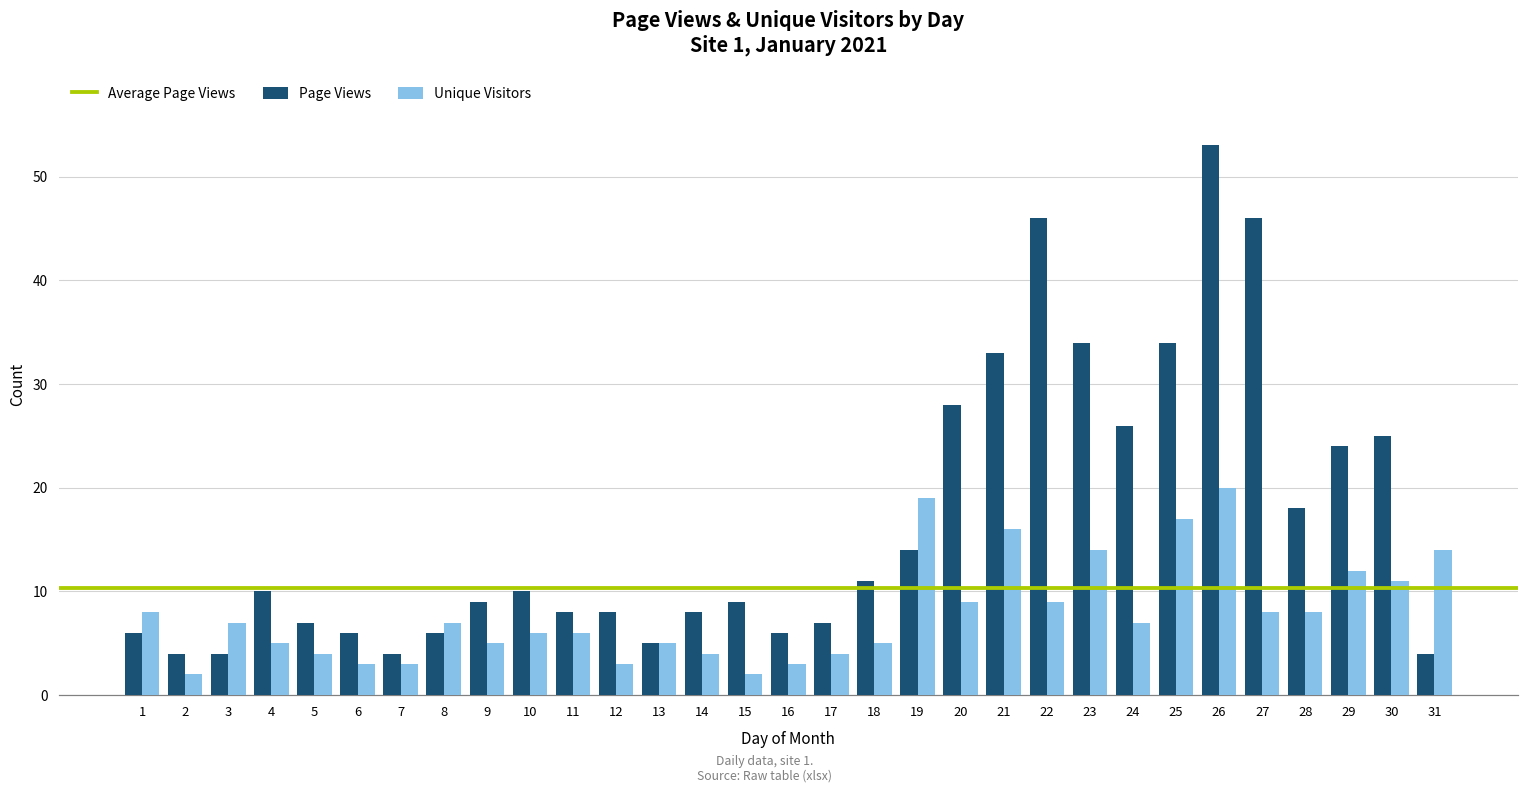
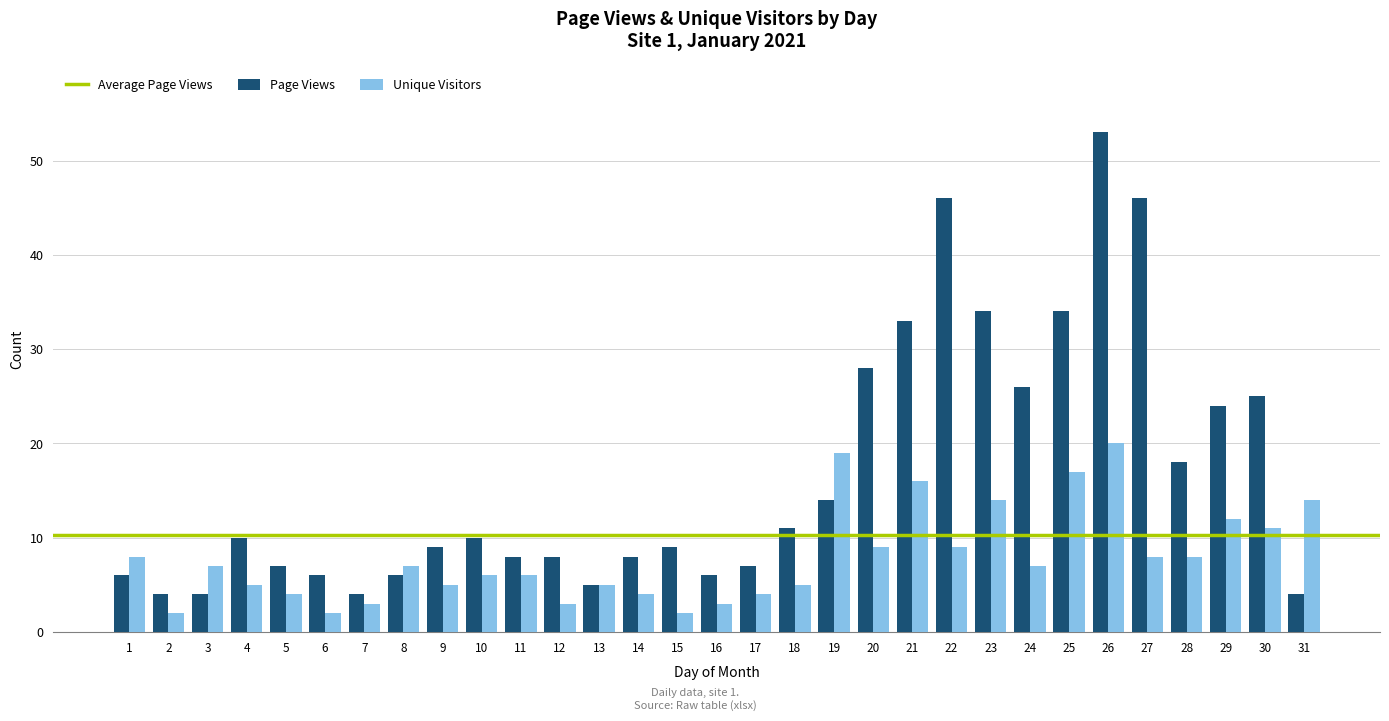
Unique Visitors, 6: 3 -> 2
